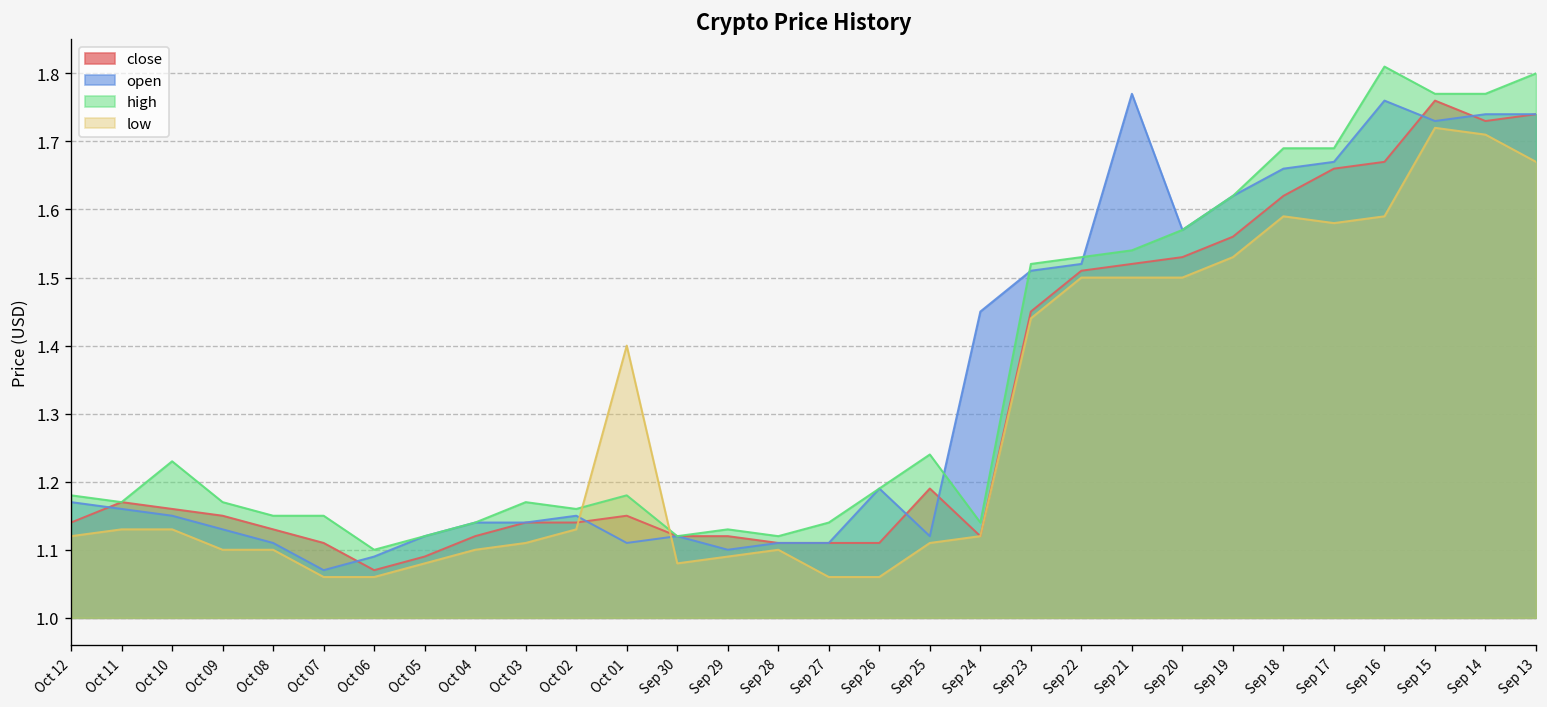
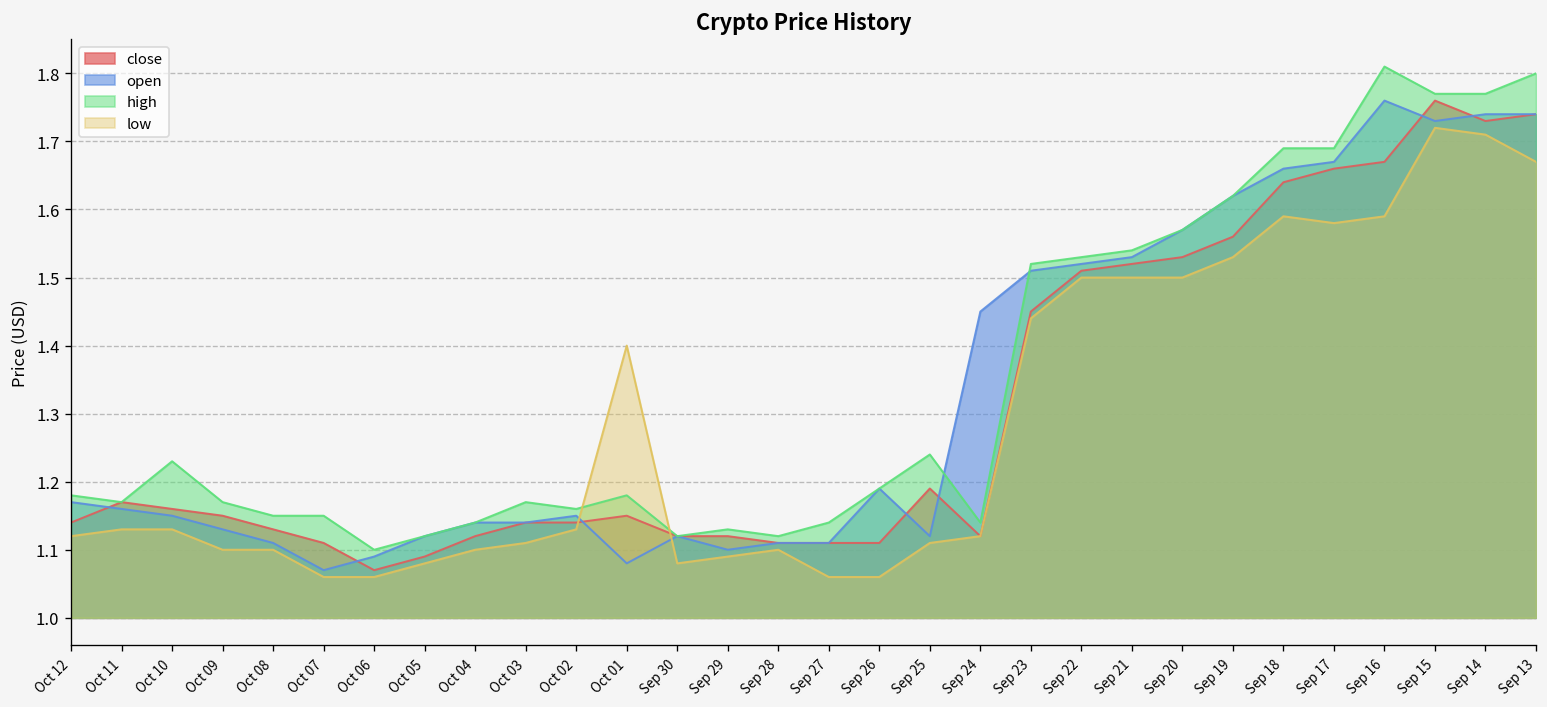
open, Oct 01: 1.11 -> 1.08
open, Sep 21: 1.77 -> 1.53
close, Sep 18: 1.62 -> 1.64
